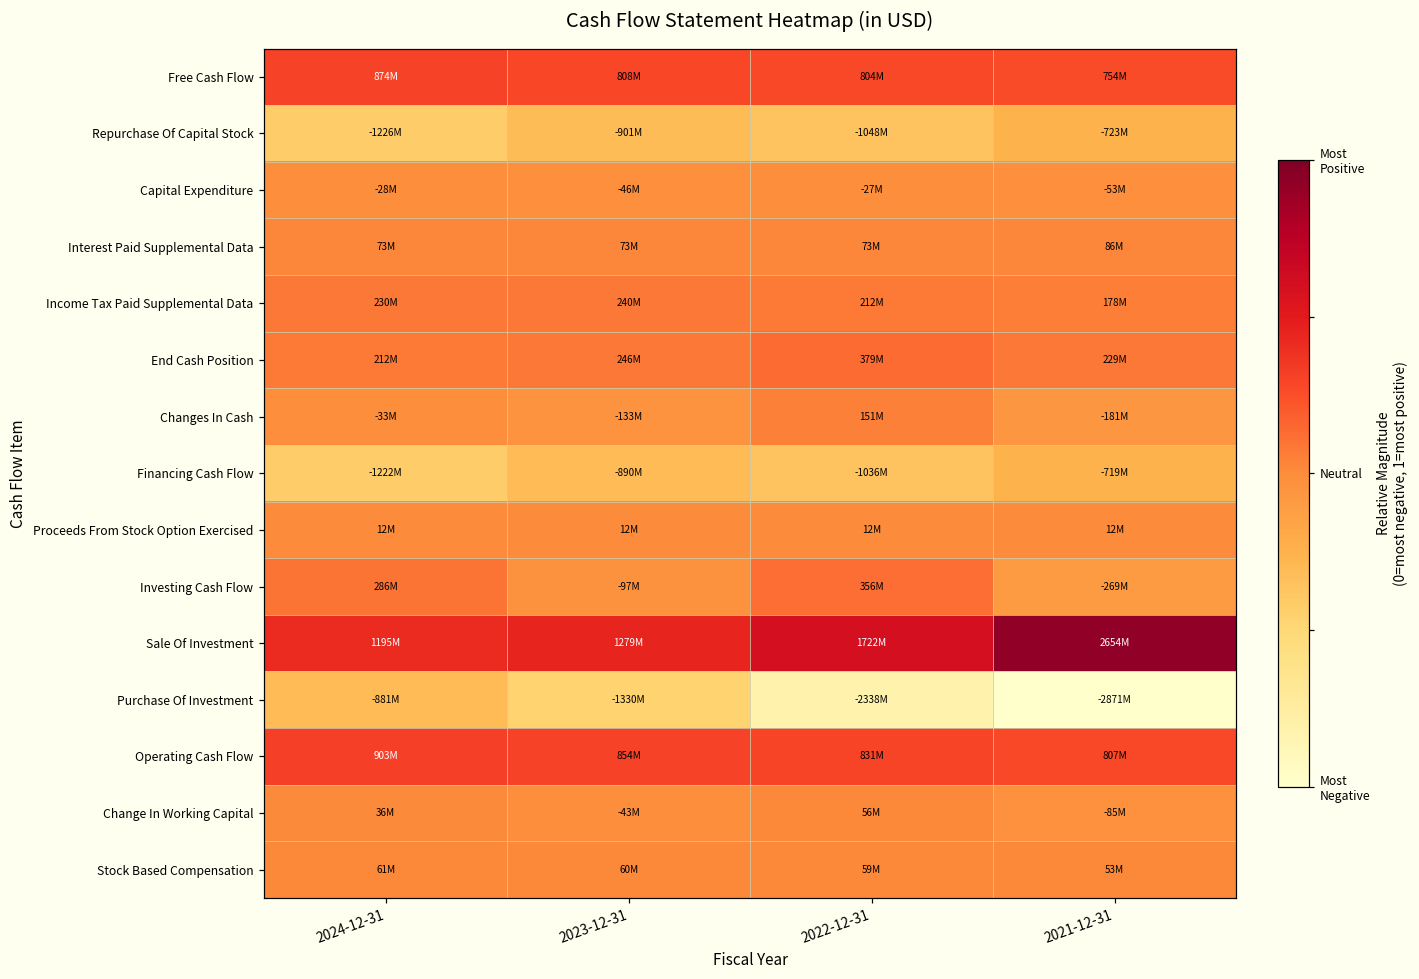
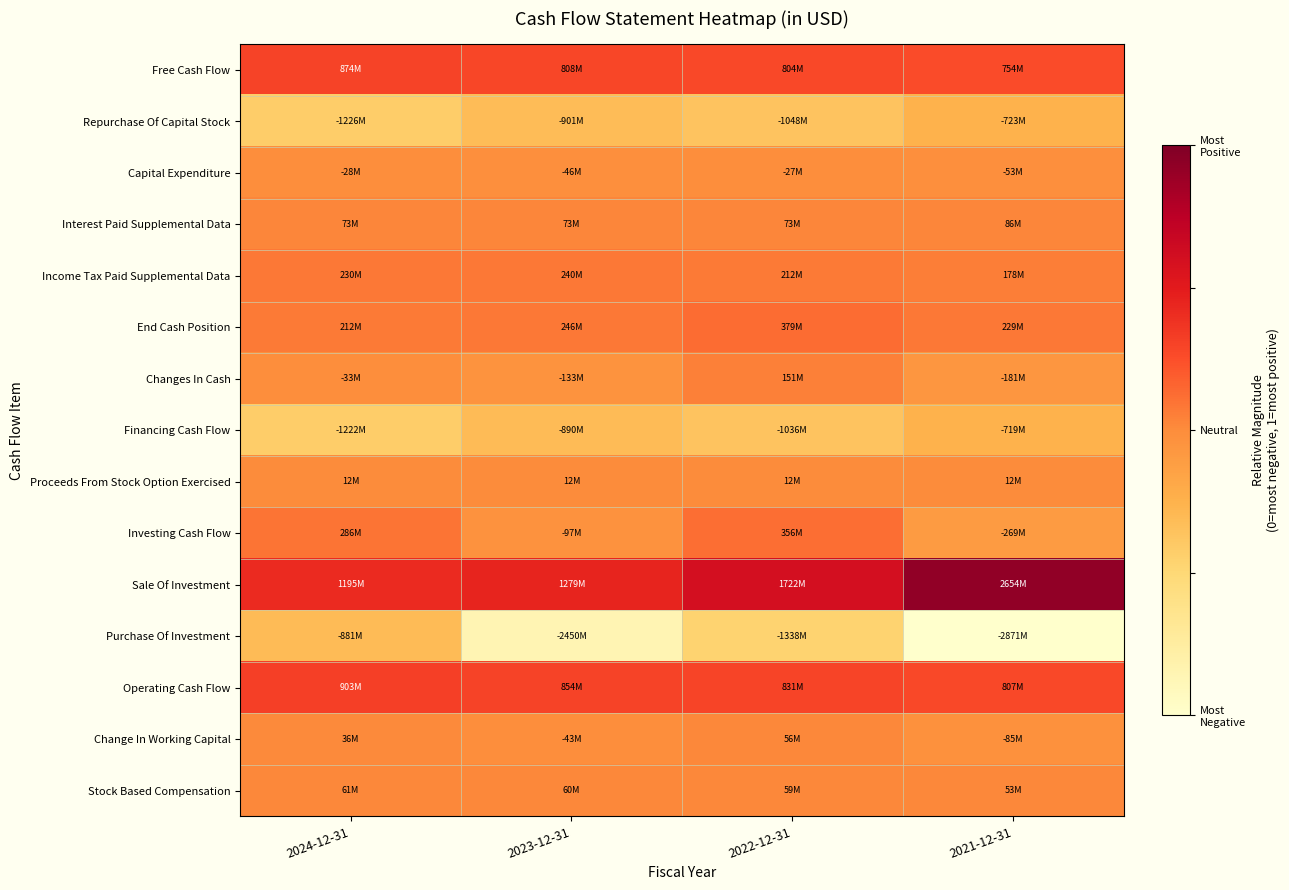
Purchase Of Investment, 2023-12-31: -1330M -> -2450M
Purchase Of Investment, 2022-12-31: -2338M -> -1338M
